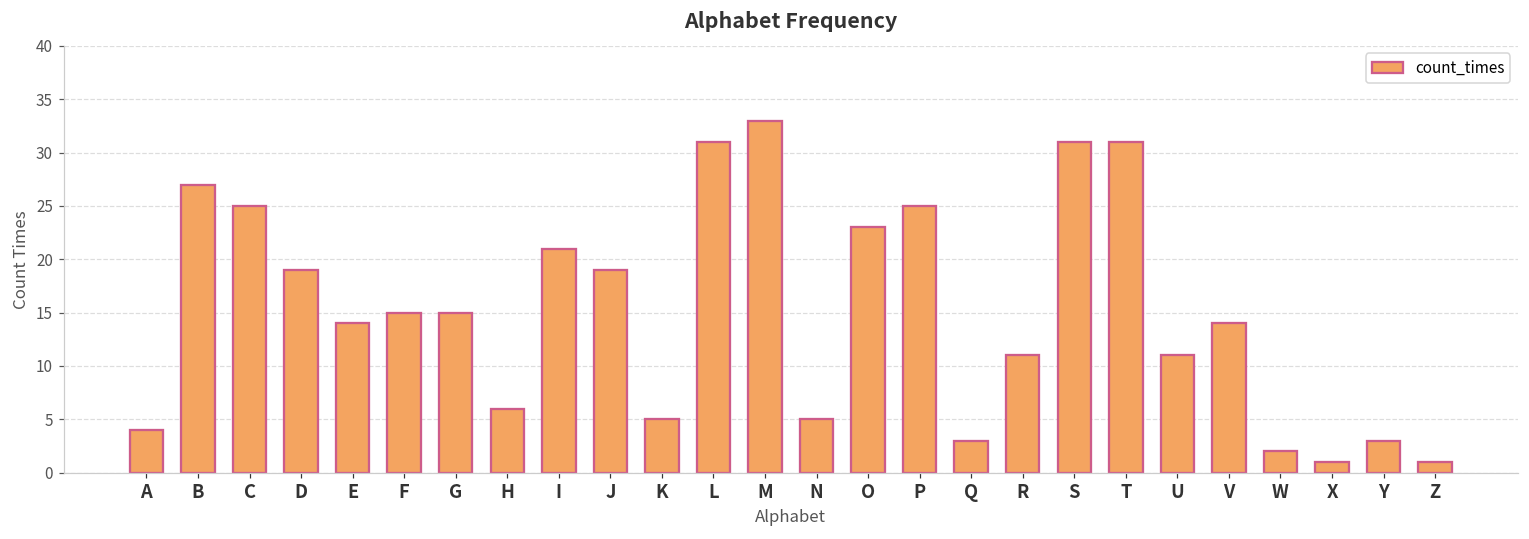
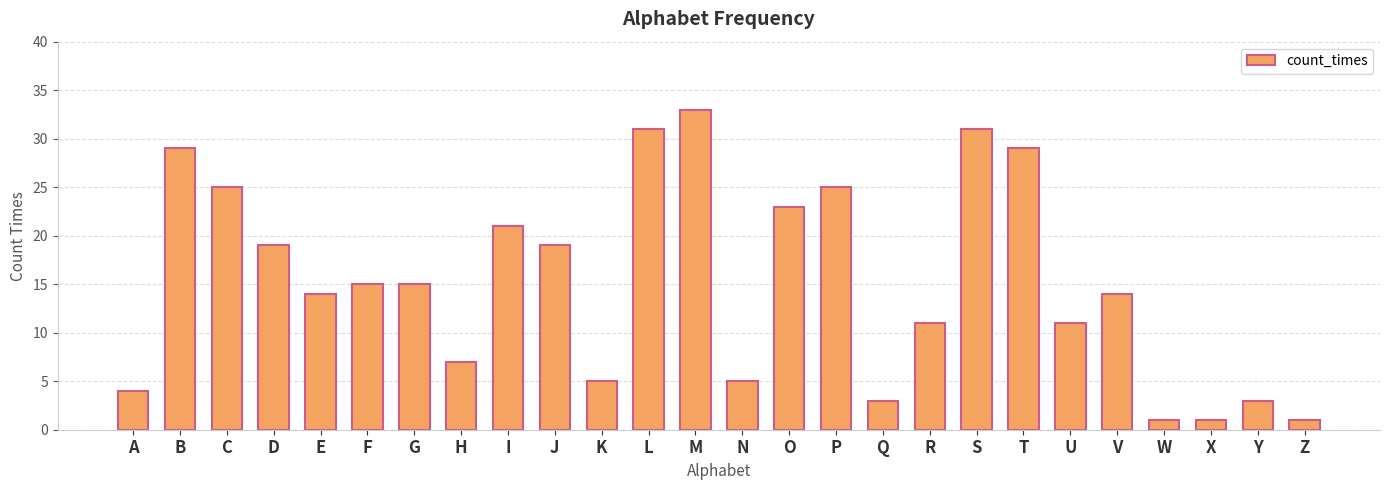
B: 27 -> 29
H: 6 -> 7
T: 31 -> 29
W: 2 -> 1
